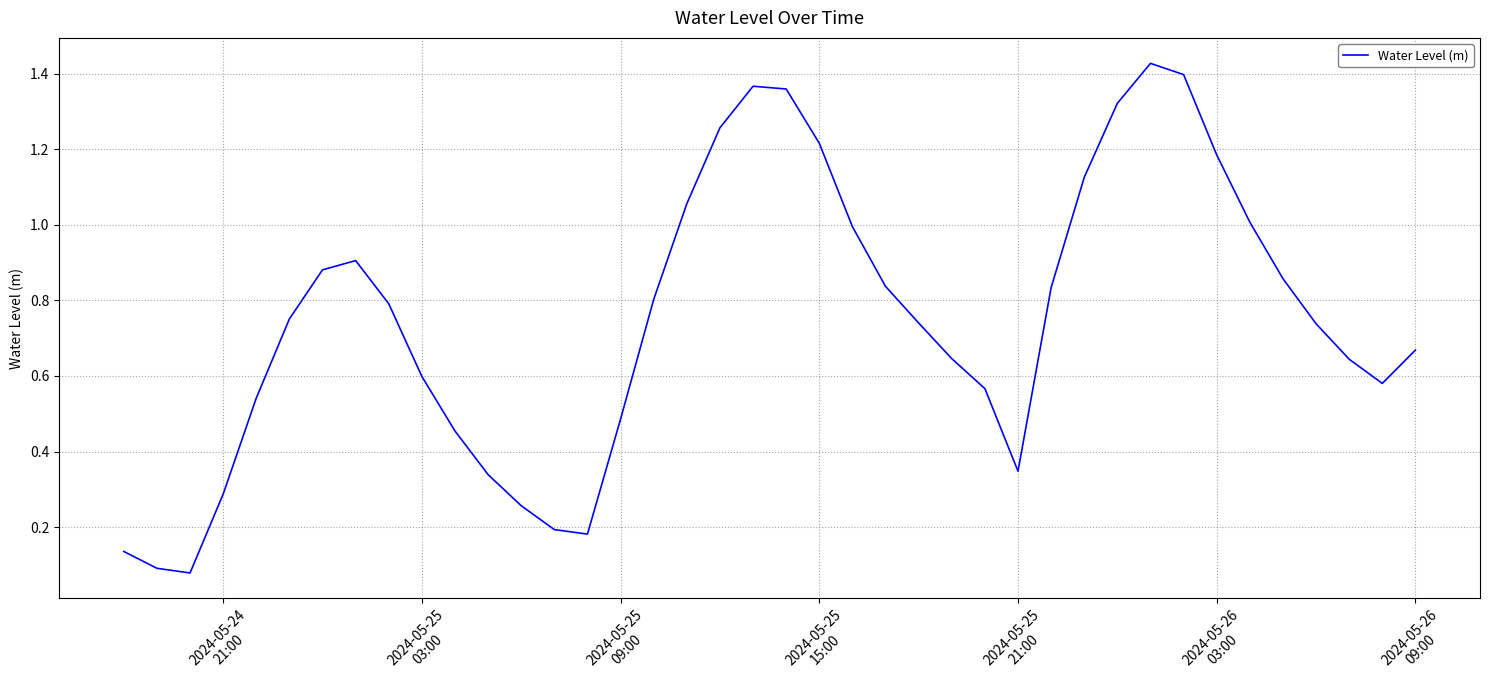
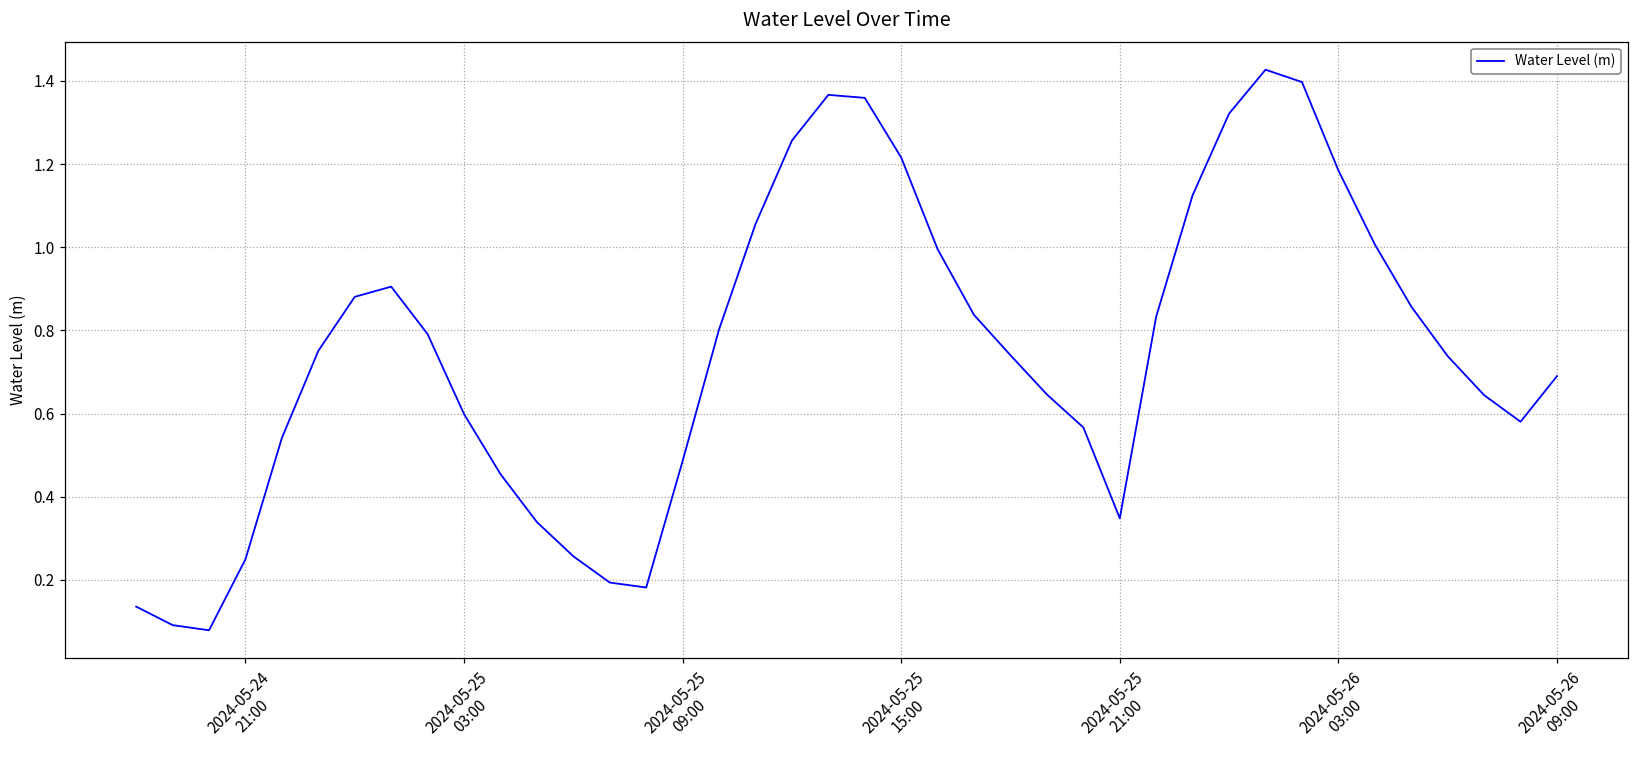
2024-05-24 21:00: 0.29 -> 0.25
2024-05-26 09:00: 0.67 -> 0.69
